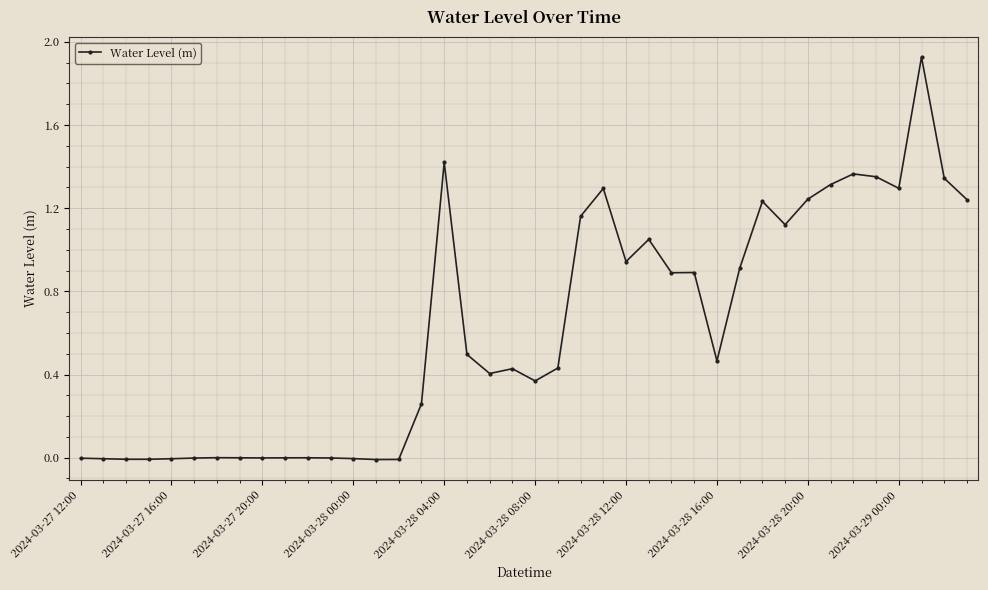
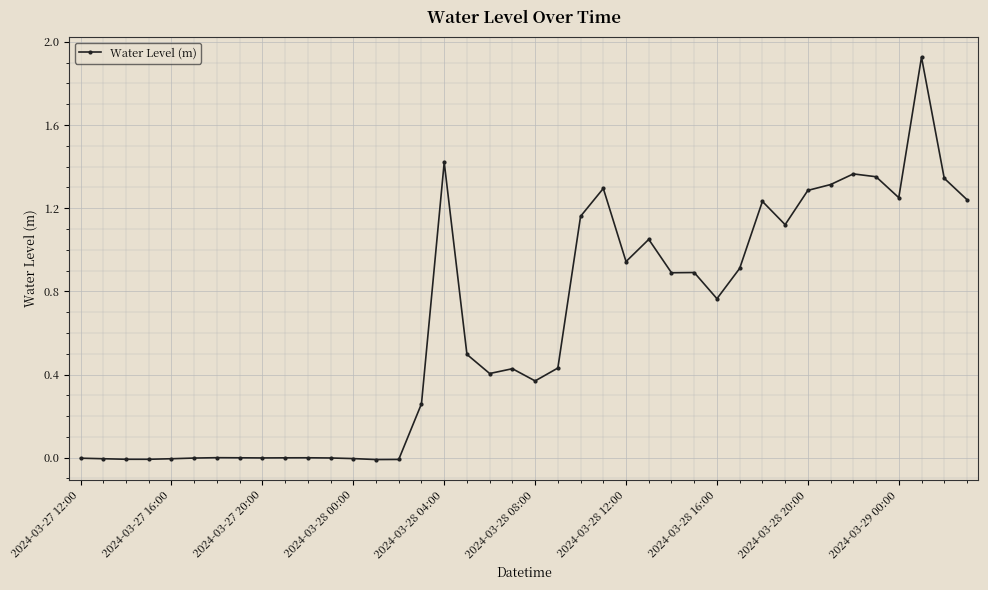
2024-03-28 16:00: 0.47 -> 0.76
2024-03-28 20:00: 1.24 -> 1.29
2024-03-29 00:00: 1.30 -> 1.25
